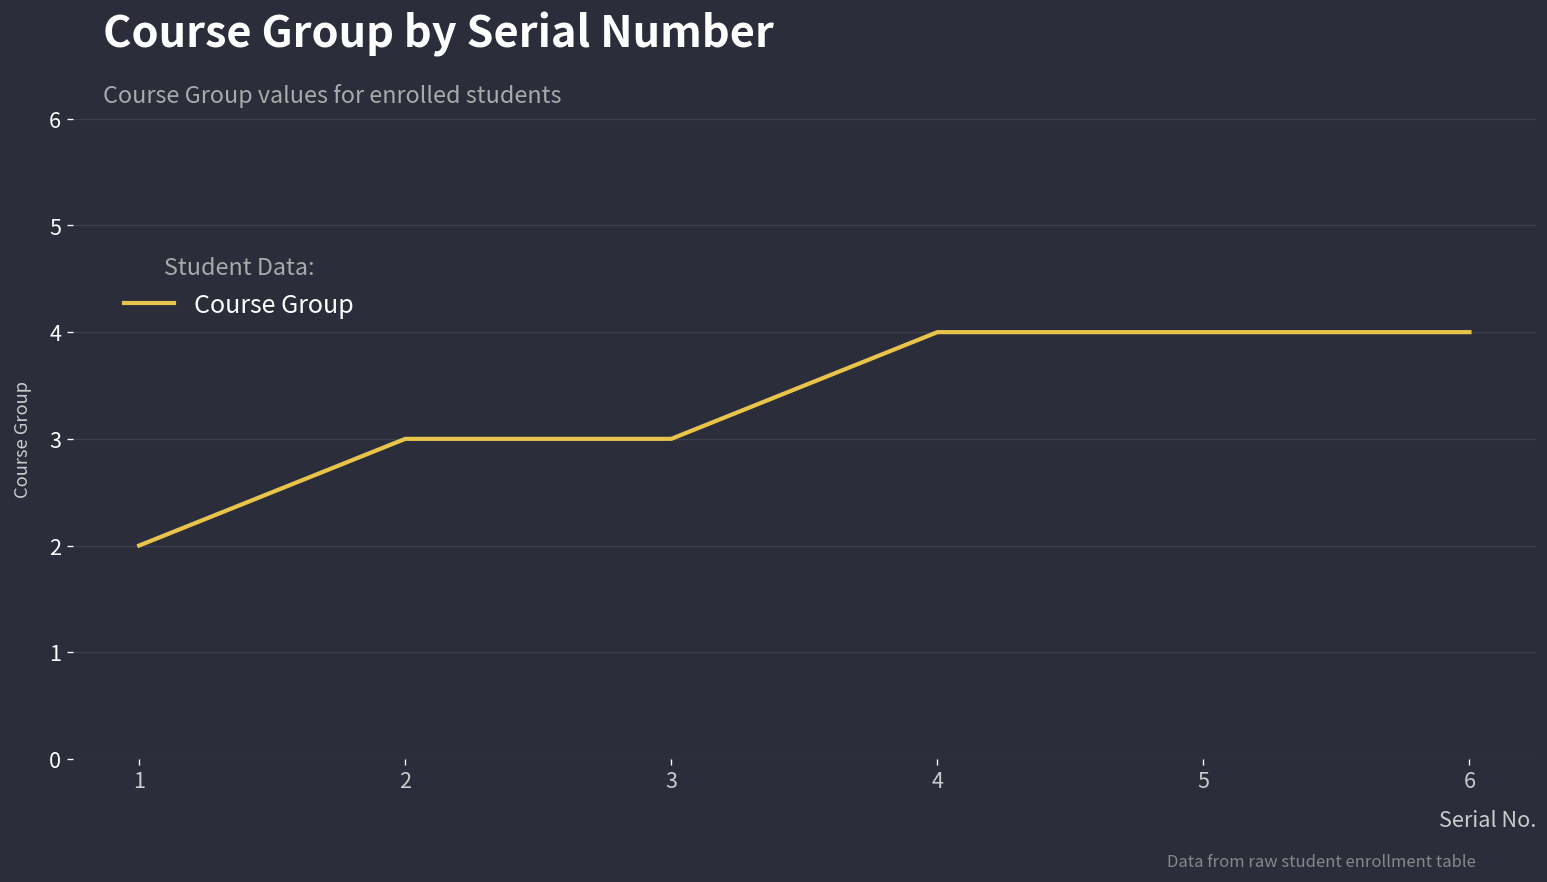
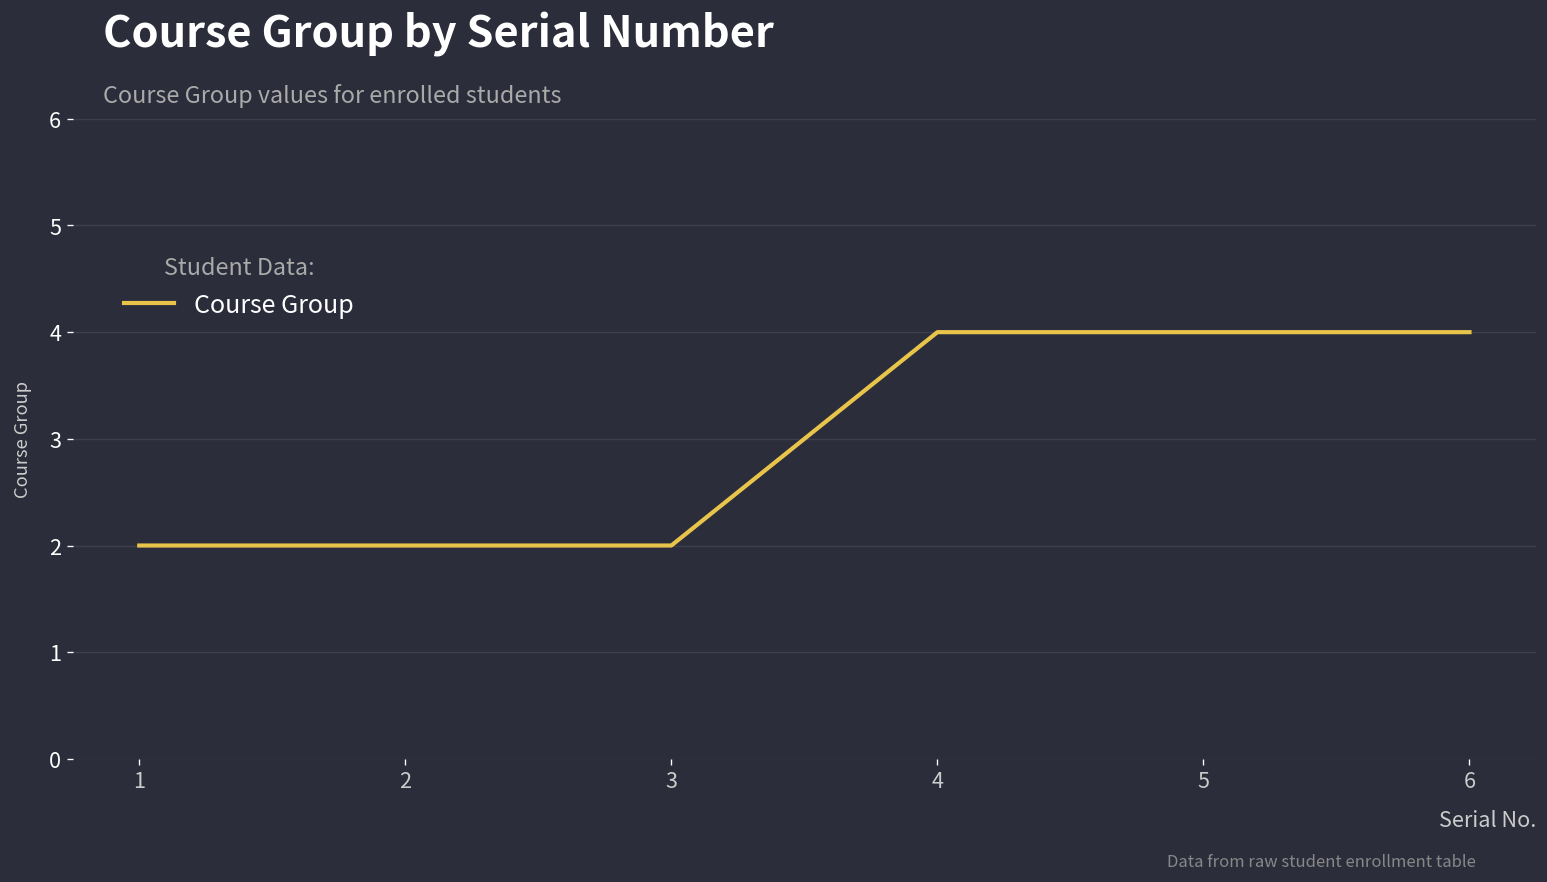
2: 3 -> 2
3: 3 -> 2
